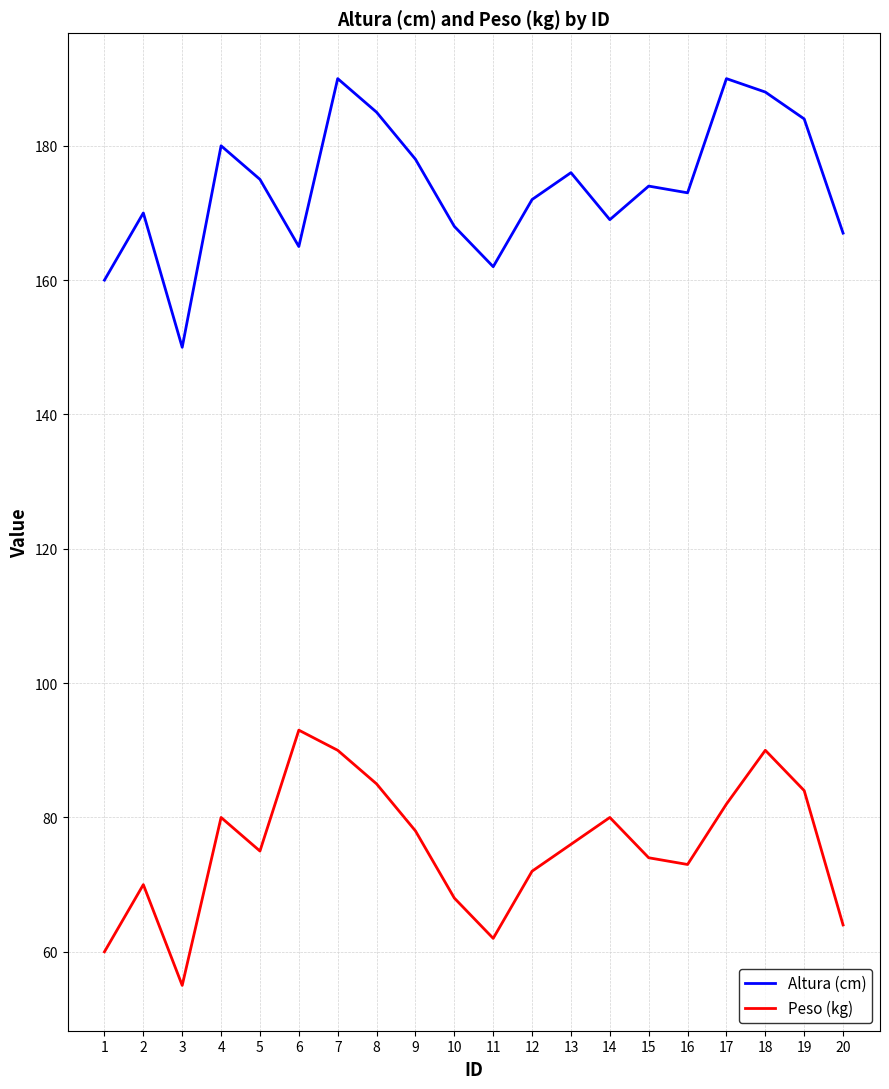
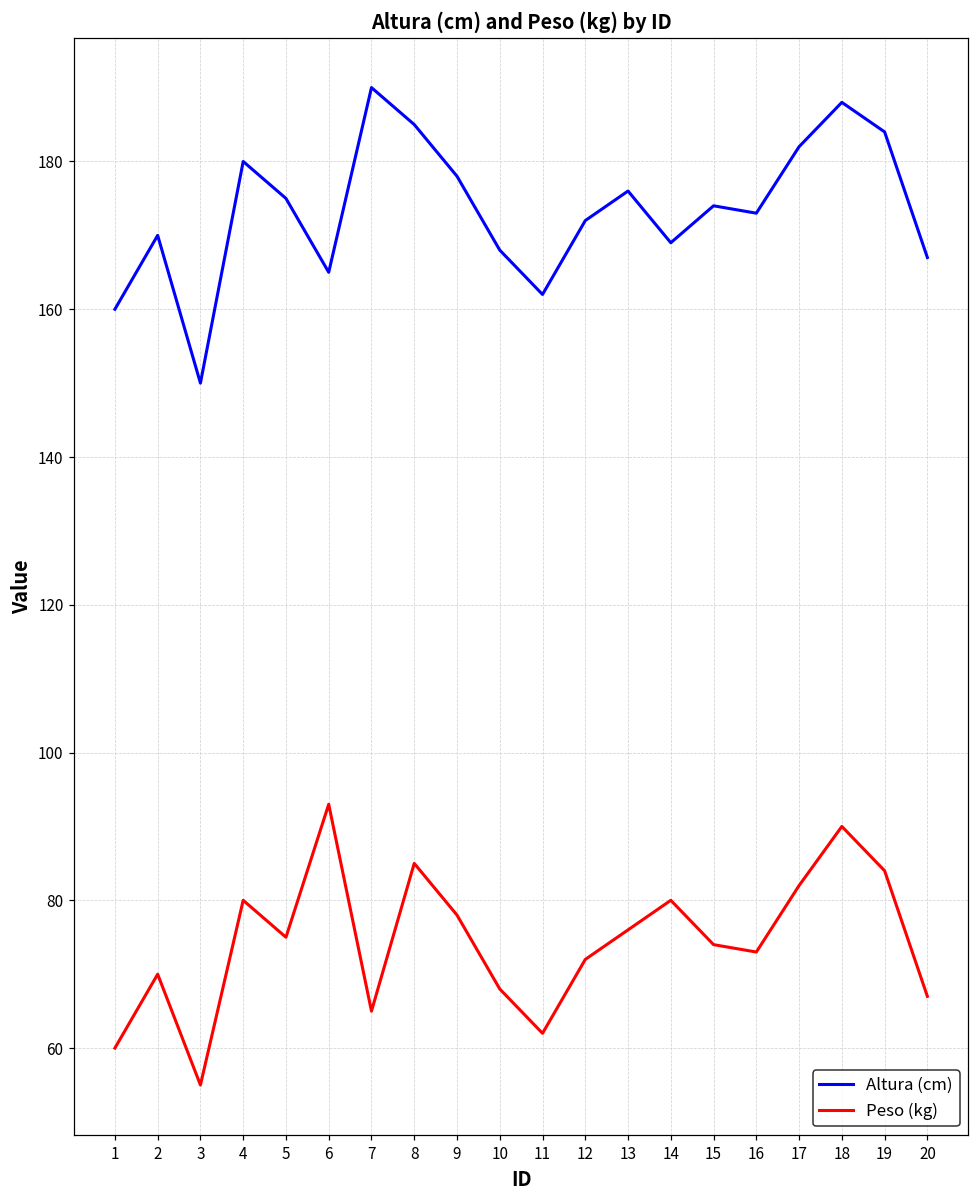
Peso (kg), 7: 90 -> 65
Altura (cm), 17: 190 -> 182
Peso (kg), 20: 64 -> 67
